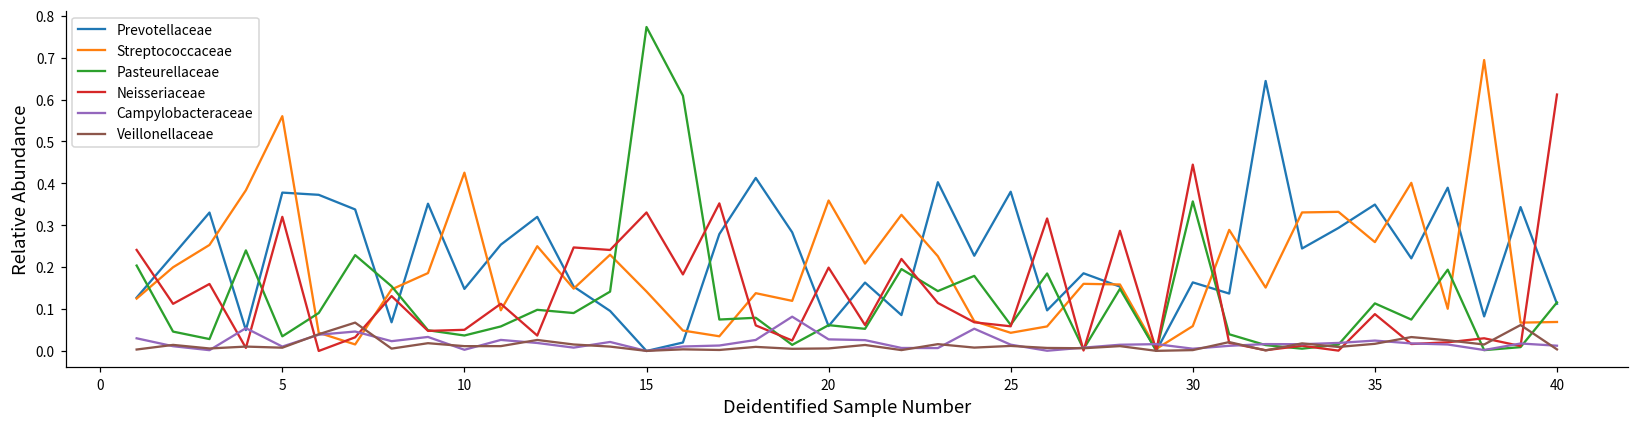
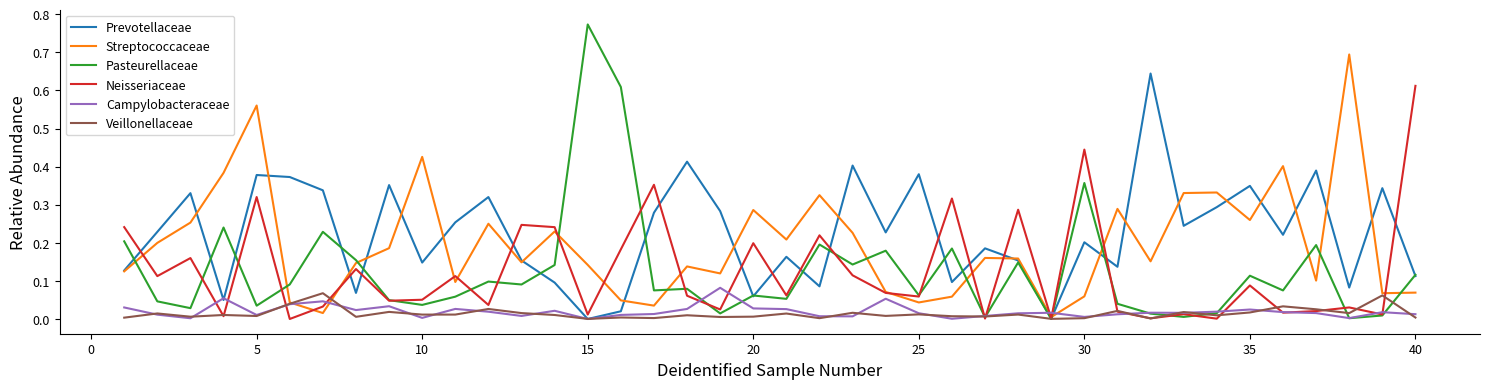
Neisseriaceae, 15: 0.33 -> 0.01
Streptococcaceae, 20: 0.36 -> 0.29
Prevotellaceae, 30: 0.16 -> 0.20
